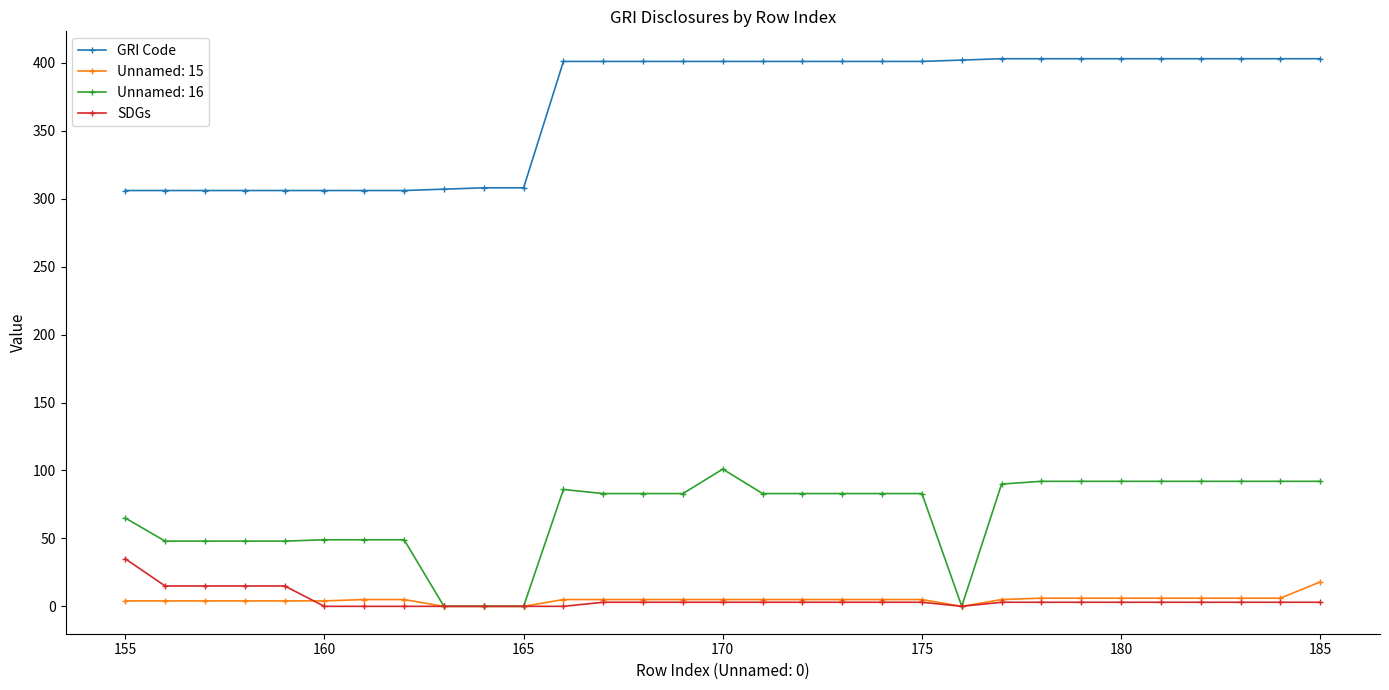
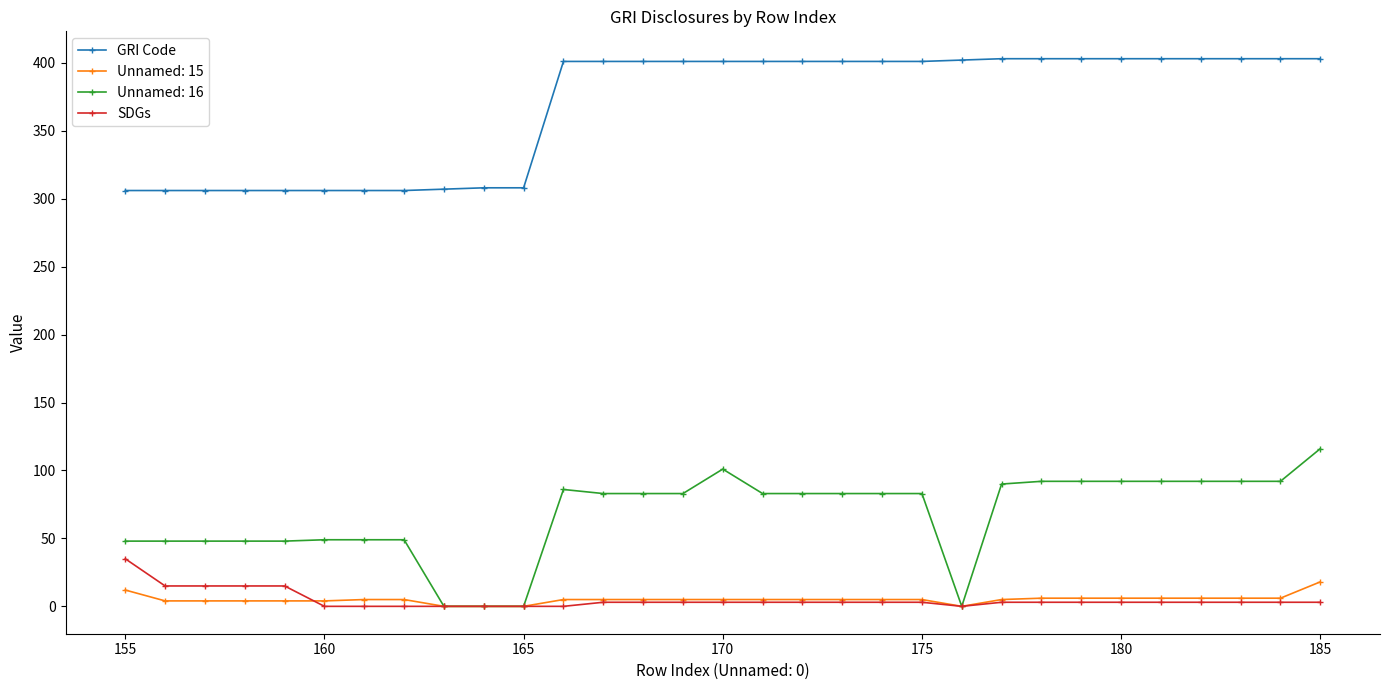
Unnamed: 15, 155: 4 -> 12
Unnamed: 16, 155: 65 -> 48
Unnamed: 16, 185: 92 -> 116
